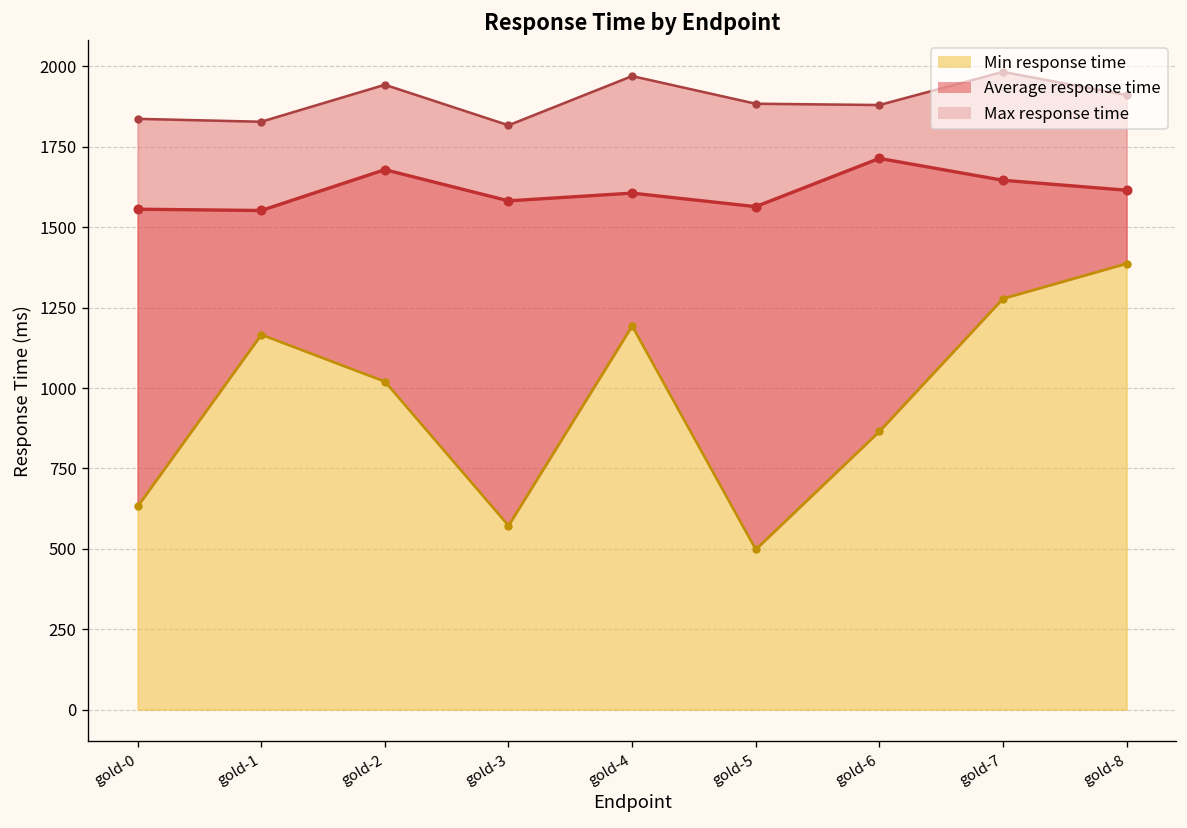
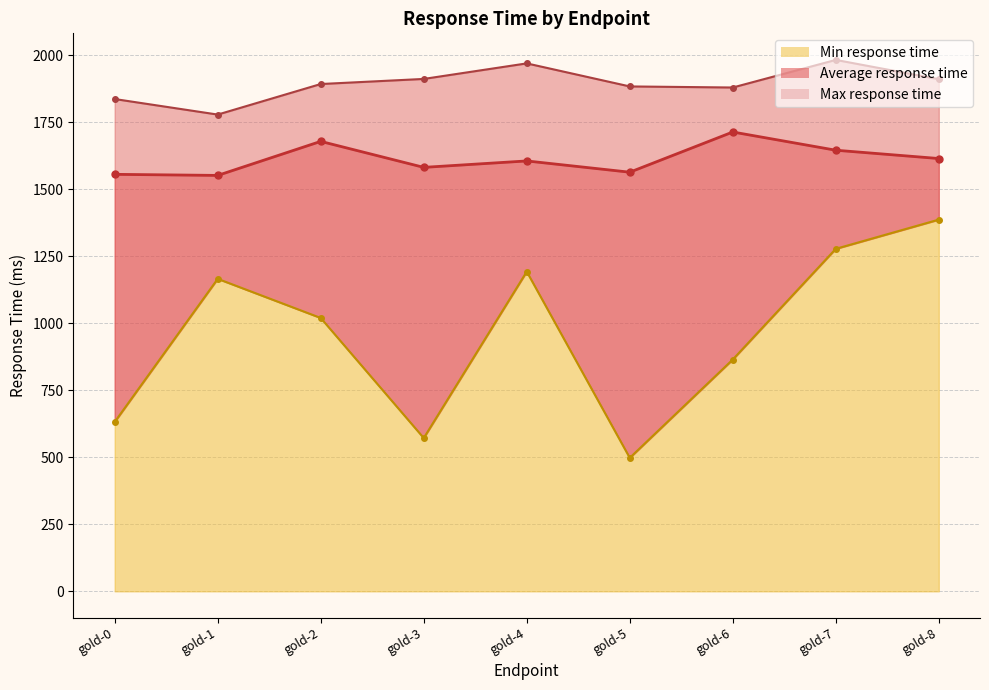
Max response time, gold-1: 1830 -> 1780
Max response time, gold-2: 1940 -> 1890
Max response time, gold-3: 1820 -> 1910
